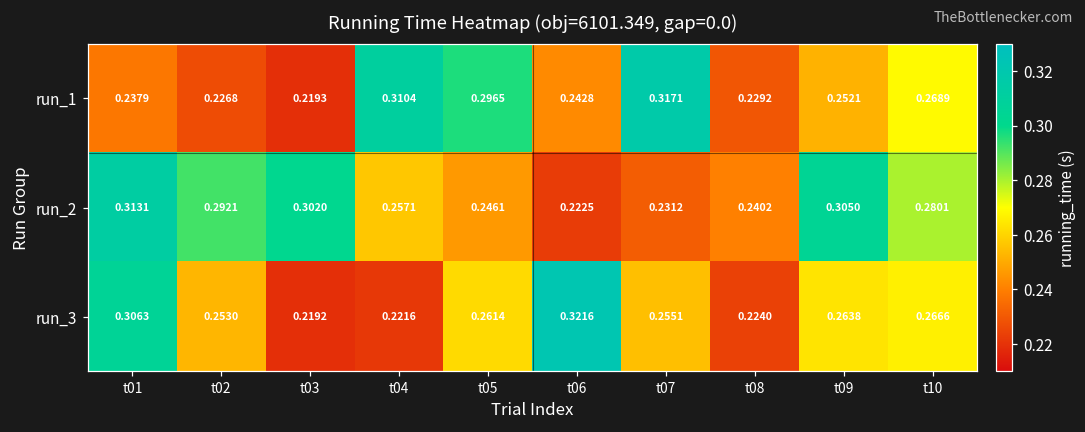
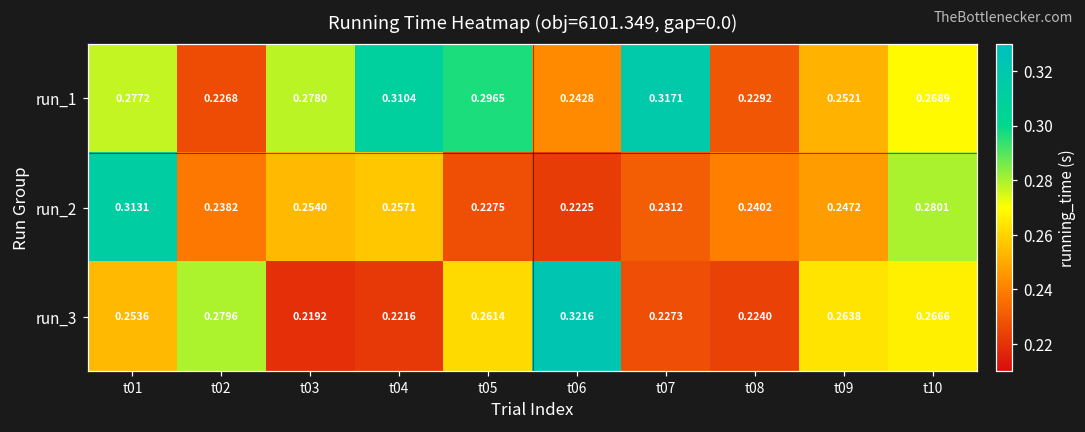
run_1, t01: 0.2379 -> 0.2772
run_1, t03: 0.2193 -> 0.2780
run_2, t02: 0.2921 -> 0.2382
run_2, t03: 0.3020 -> 0.2540
run_2, t05: 0.2461 -> 0.2275
run_2, t09: 0.3050 -> 0.2472
run_3, t01: 0.3063 -> 0.2536
run_3, t02: 0.2530 -> 0.2796
run_3, t07: 0.2551 -> 0.2273
